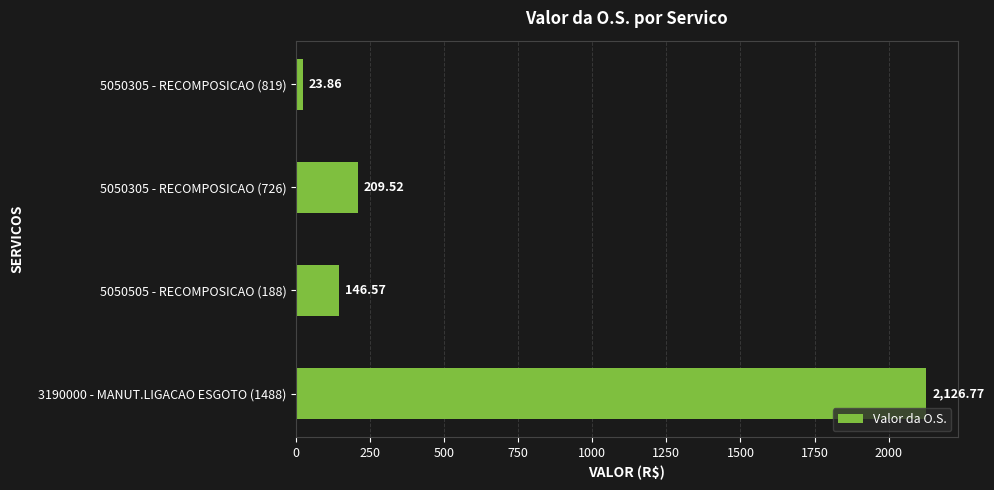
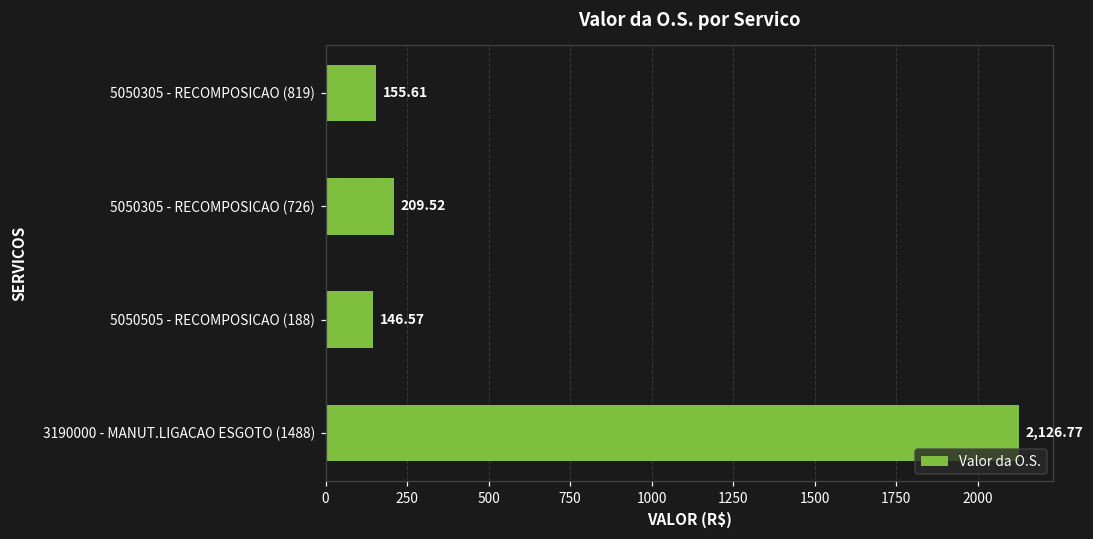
5050305 - RECOMPOSICAO (819): 23.86 -> 155.61
